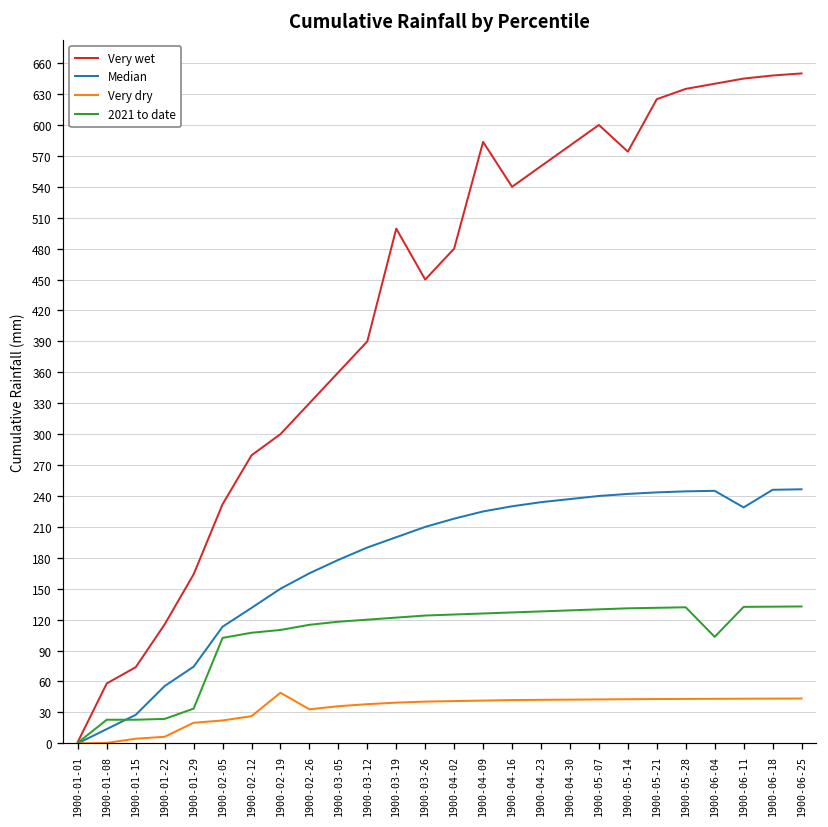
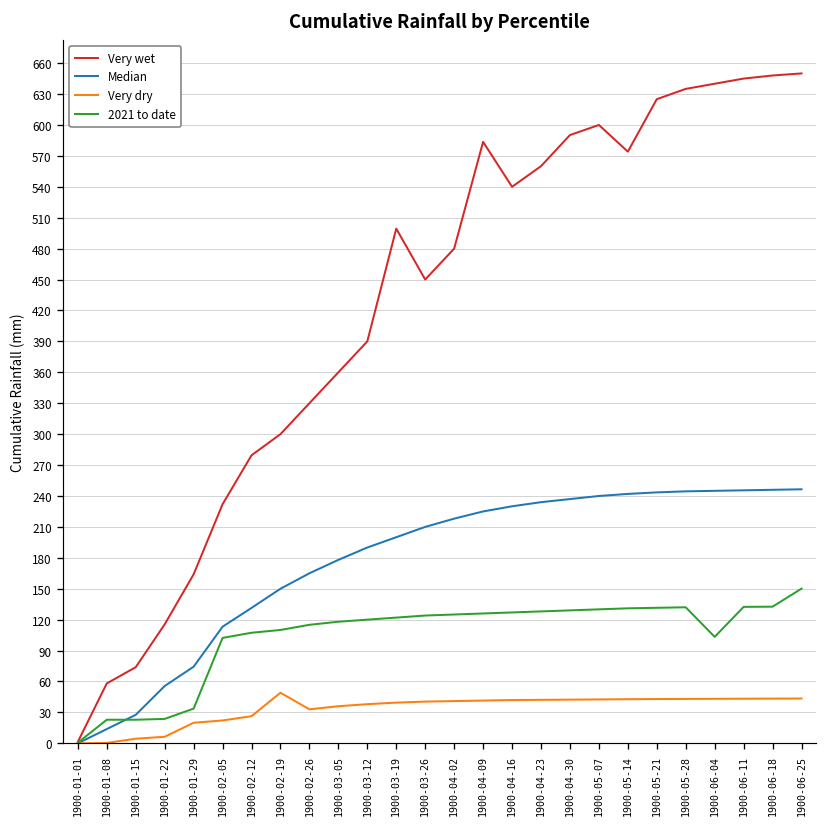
Very wet, 1900-04-30: 580 -> 590
Median, 1900-06-11: 230 -> 250
2021 to date, 1900-06-25: 130 -> 150
